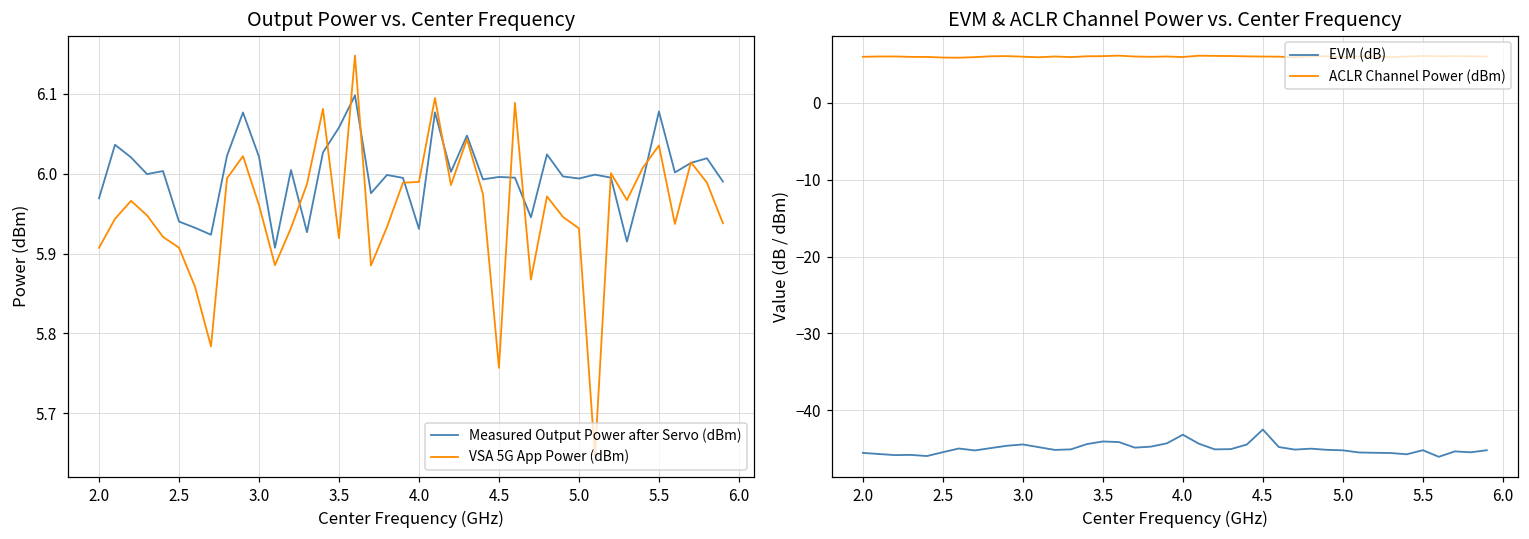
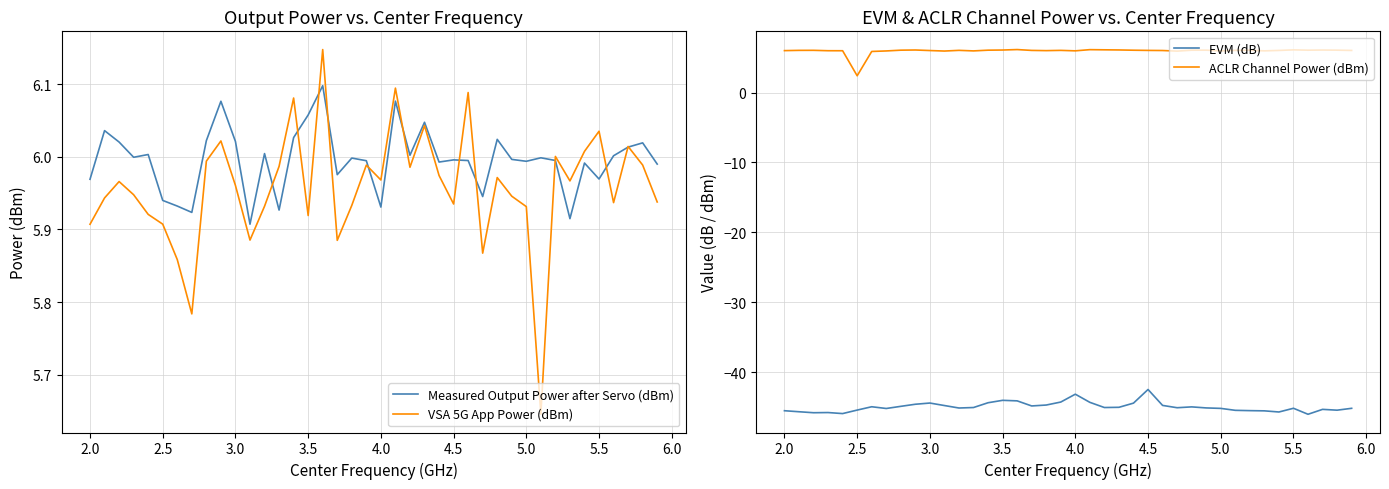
Output Power vs. Center Frequency, VSA 5G App Power (dBm), 4.0: 5.99 -> 5.97
Output Power vs. Center Frequency, VSA 5G App Power (dBm), 4.5: 5.76 -> 5.94
Output Power vs. Center Frequency, Measured Output Power after Servo (dBm), 5.5: 6.08 -> 5.97
EVM & ACLR Channel Power vs. Center Frequency, ACLR Channel Power (dBm), 2.5: 6 -> 2
